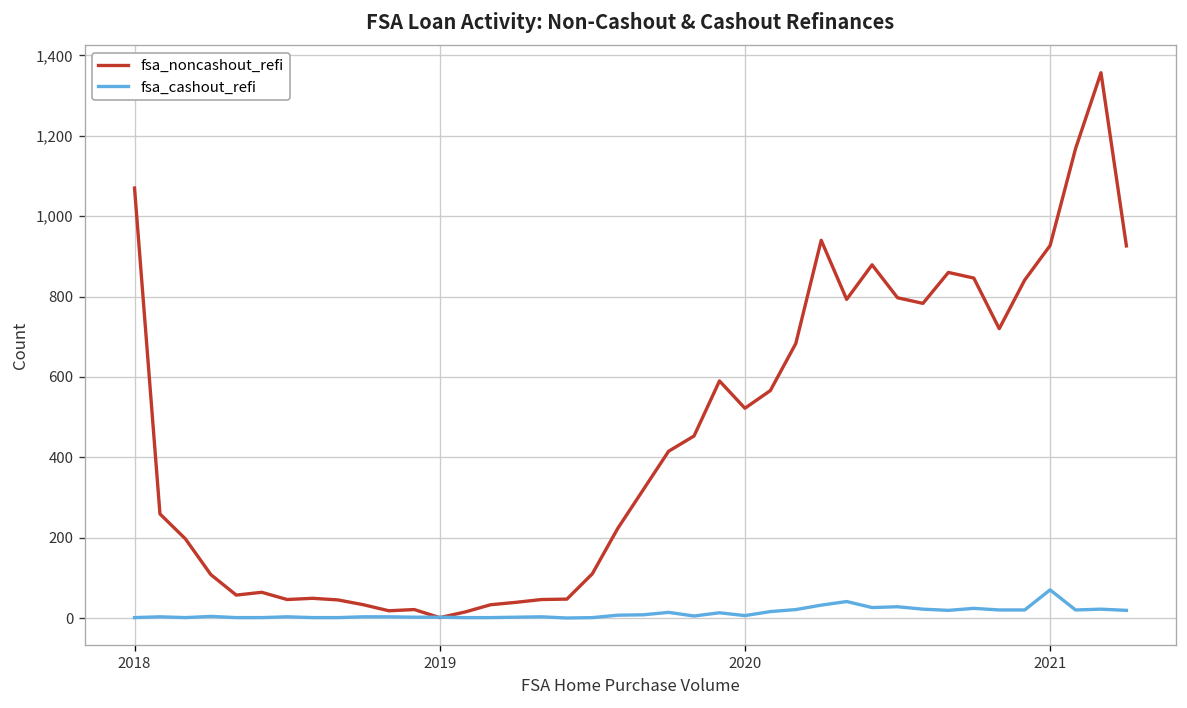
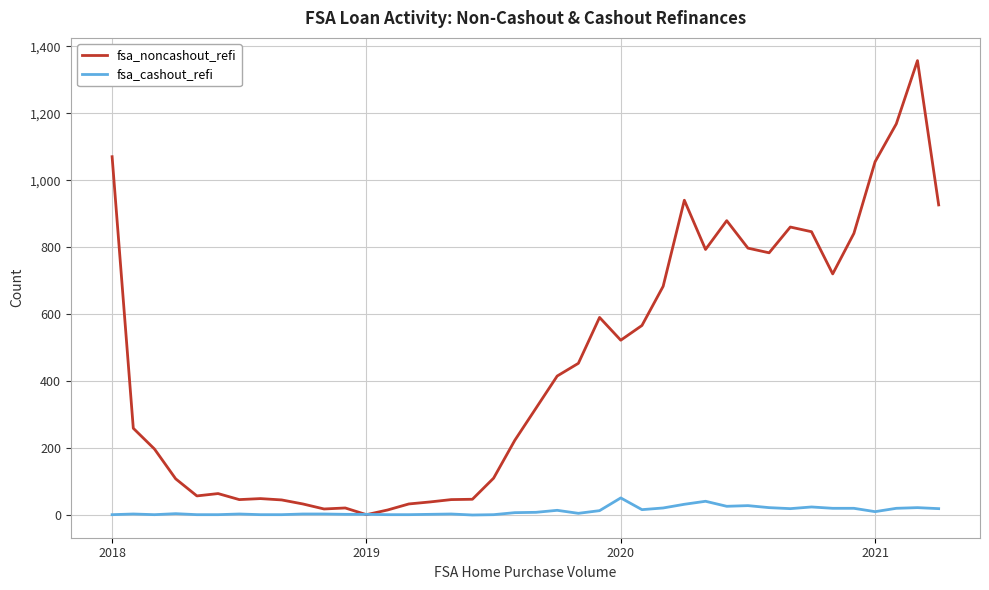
fsa_cashout_refi, 2020: 10 -> 50
fsa_noncashout_refi, 2021: 930 -> 1,060
fsa_cashout_refi, 2021: 70 -> 10
